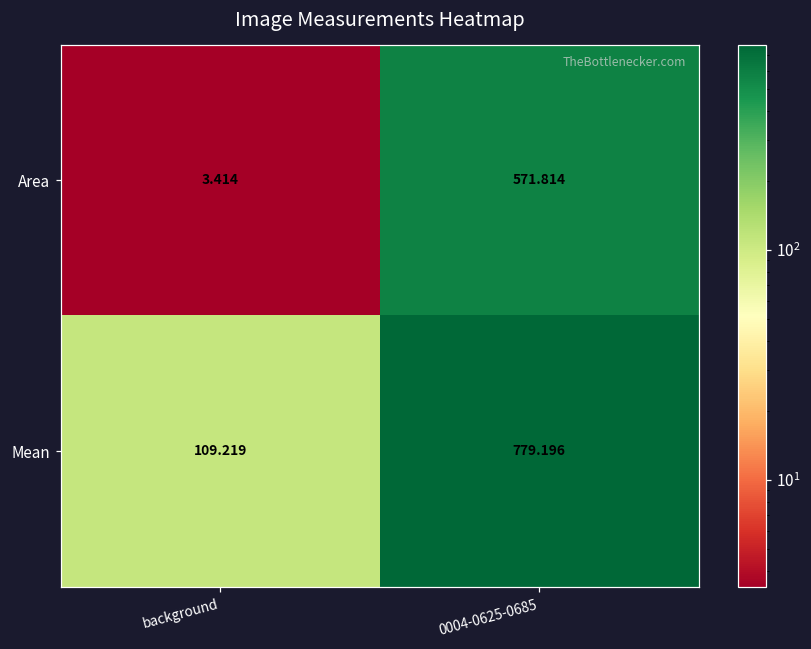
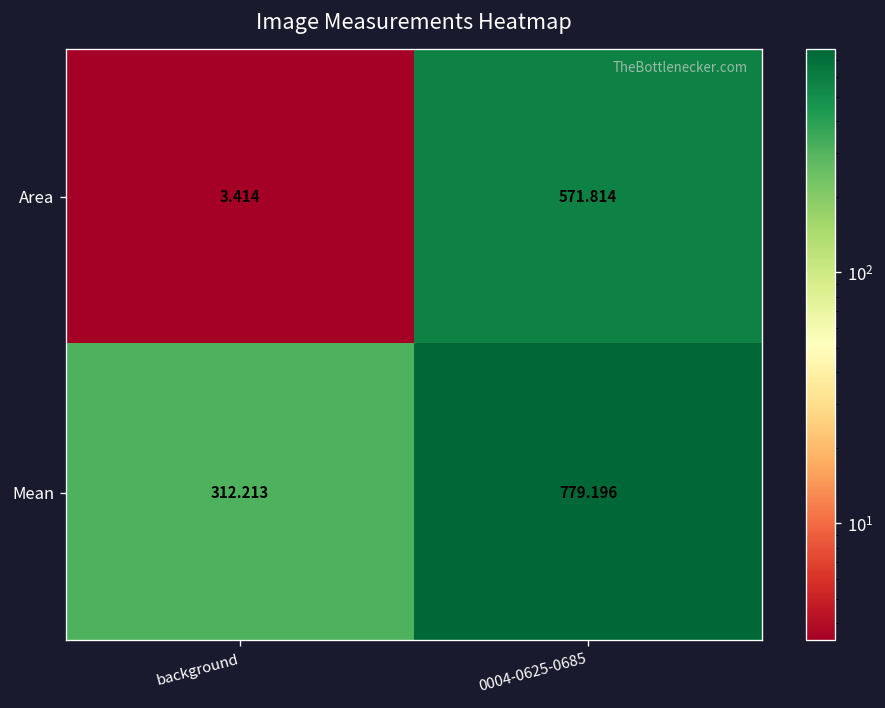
Mean, background: 109.219 -> 312.213
